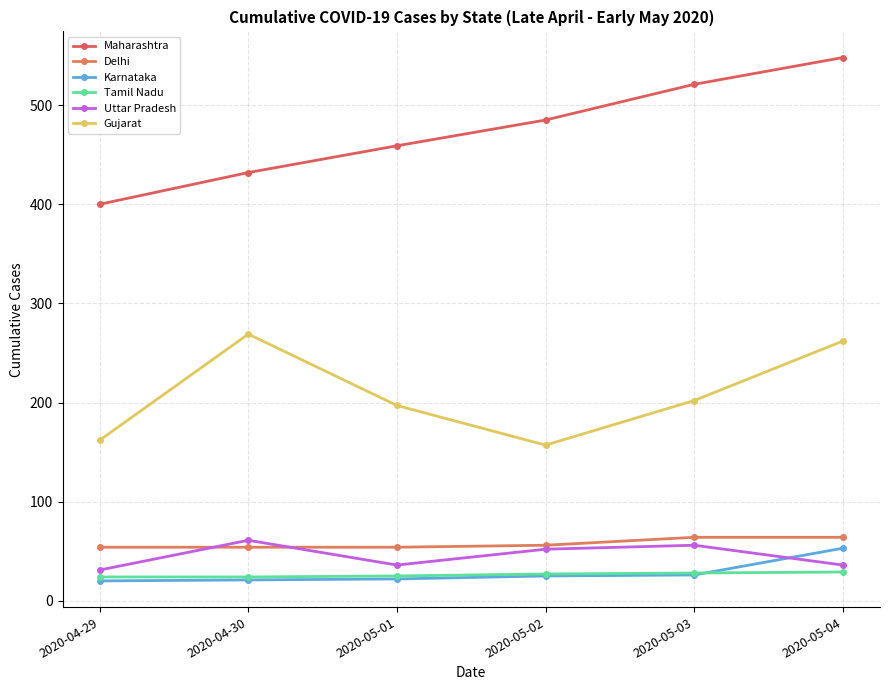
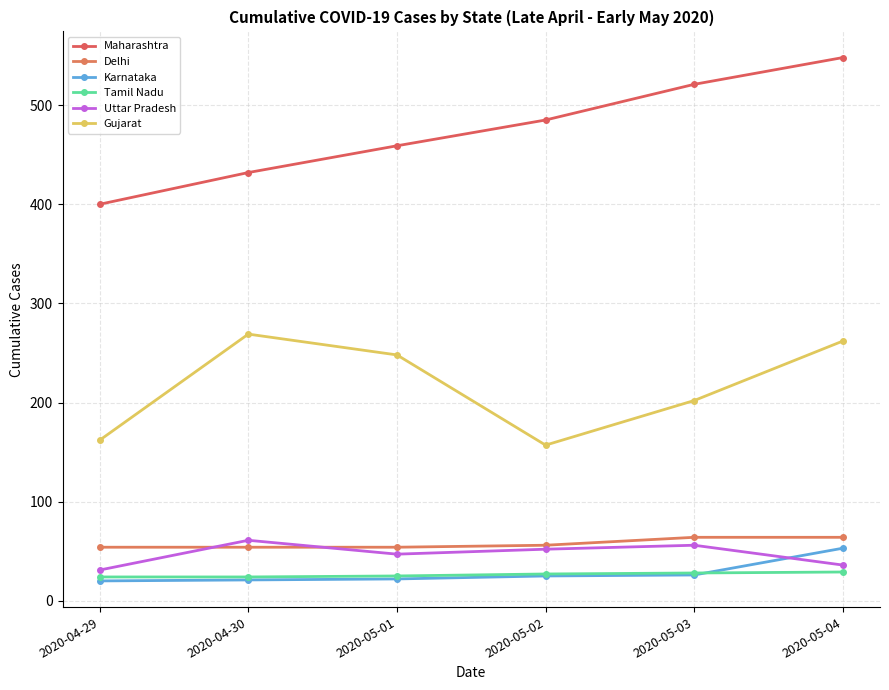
Uttar Pradesh, 2020-05-01: 40 -> 50
Gujarat, 2020-05-01: 200 -> 250
